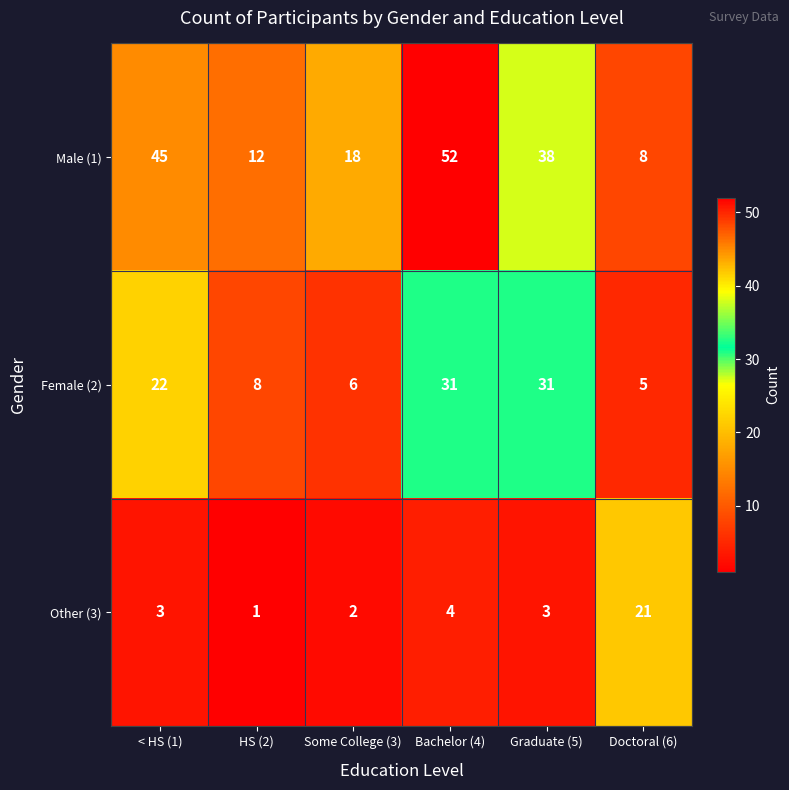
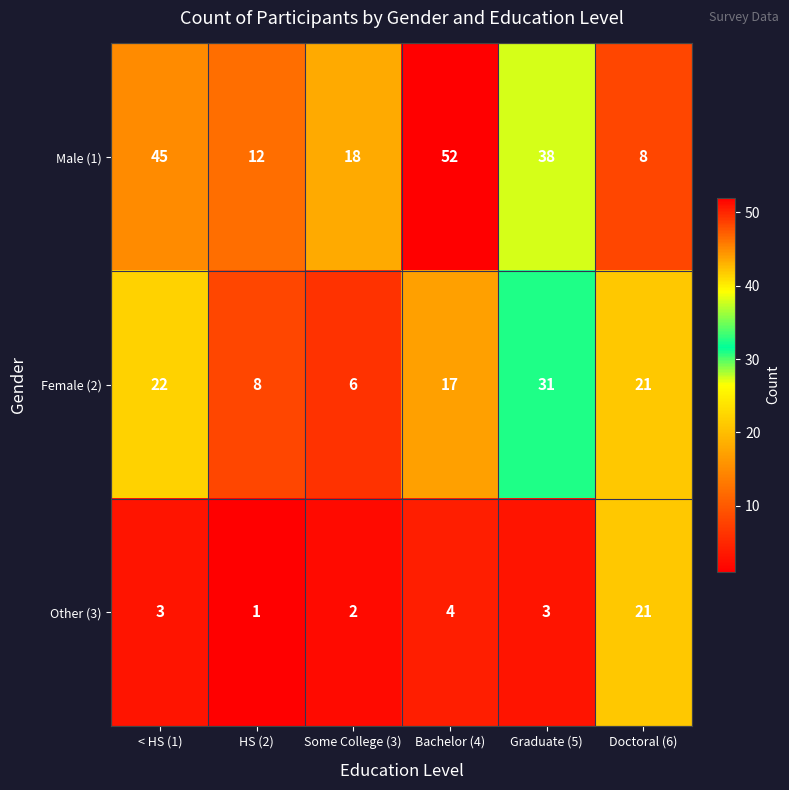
Female (2), Bachelor (4): 31 -> 17
Female (2), Doctoral (6): 5 -> 21
